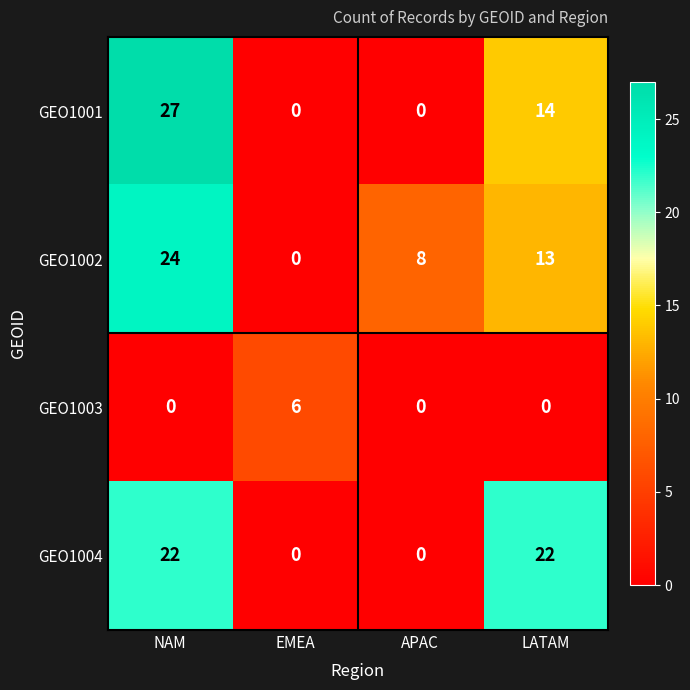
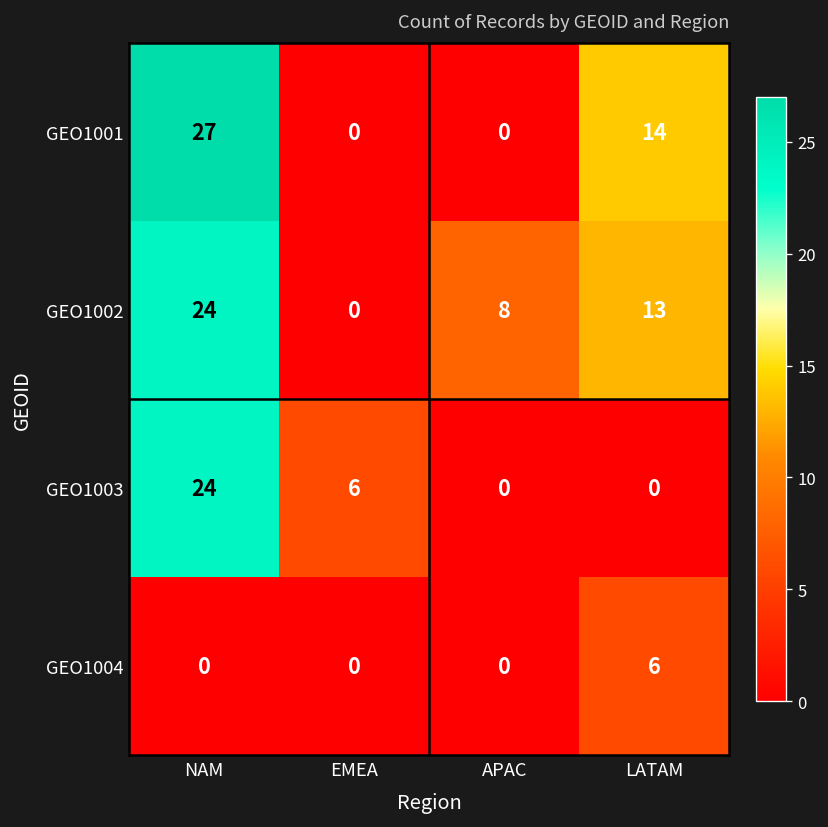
GEO1003, NAM: 0 -> 24
GEO1004, NAM: 22 -> 0
GEO1004, LATAM: 22 -> 6
